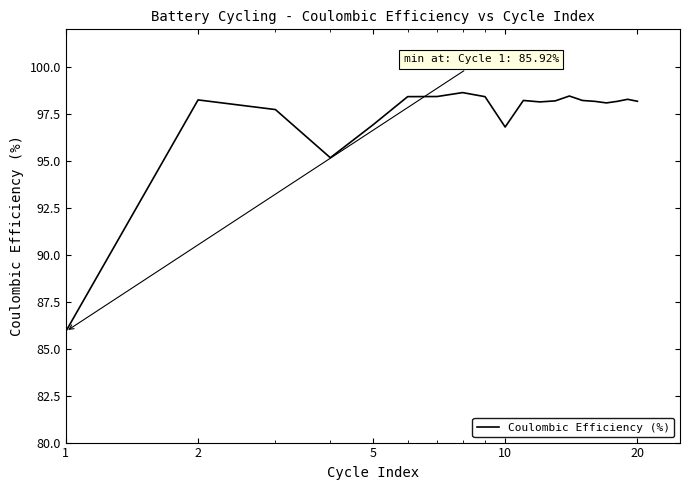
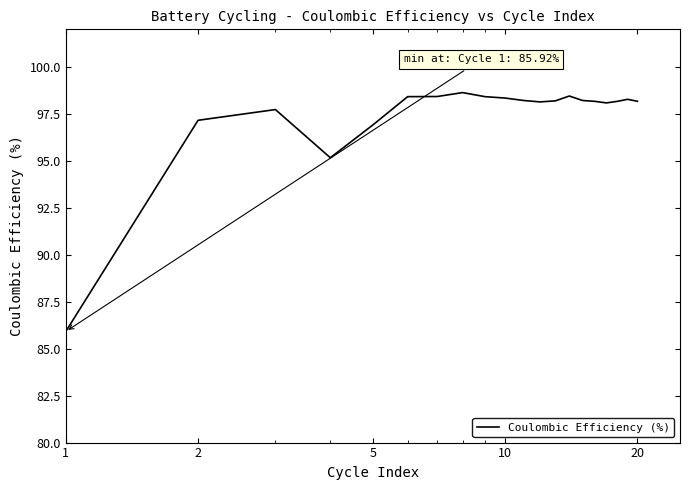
2: 98.2 -> 97.2
10: 96.8 -> 98.3
